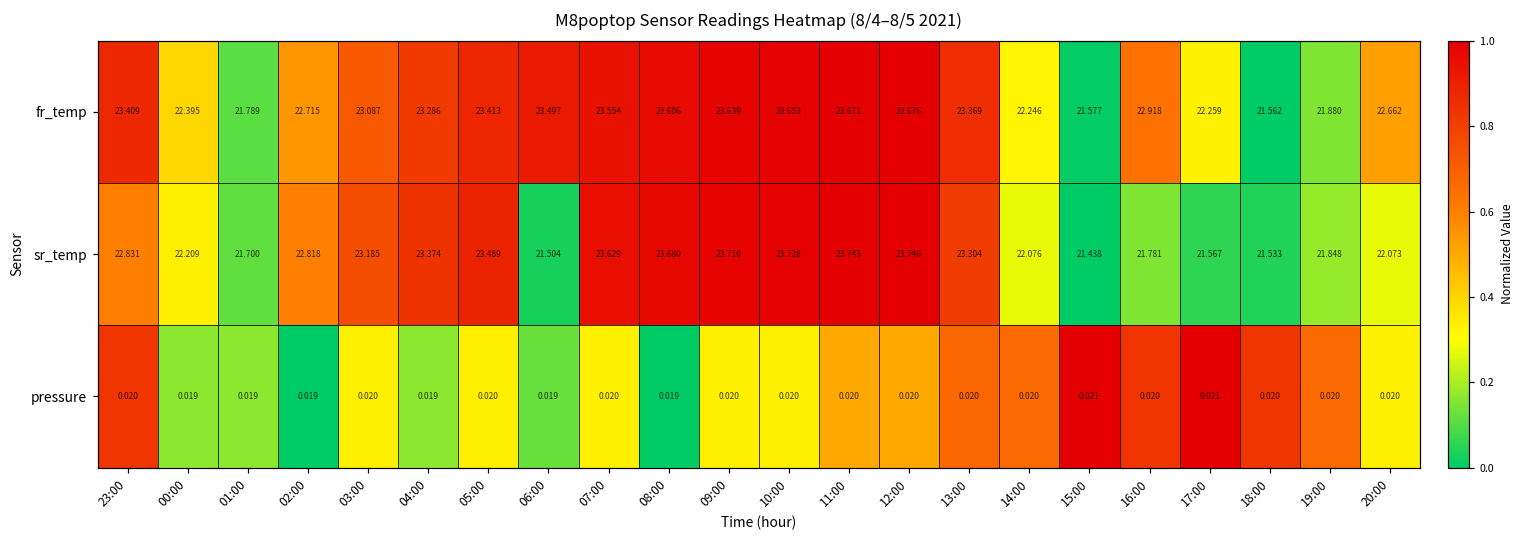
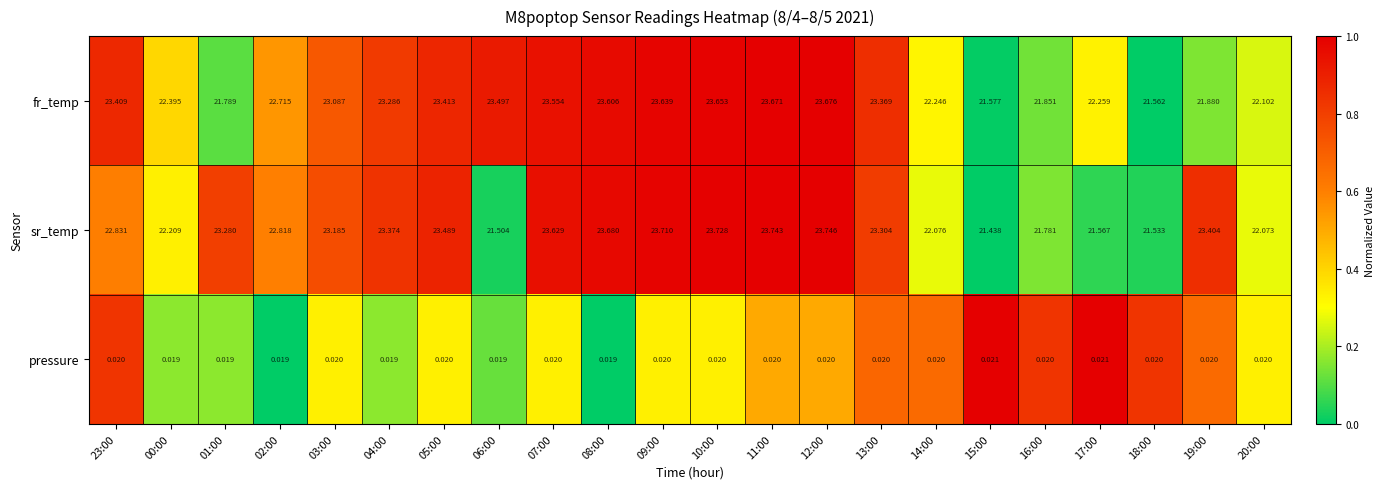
fr_temp, 16:00: 22.918 -> 21.851
fr_temp, 20:00: 22.662 -> 22.102
sr_temp, 01:00: 21.700 -> 23.280
sr_temp, 19:00: 21.848 -> 23.404
